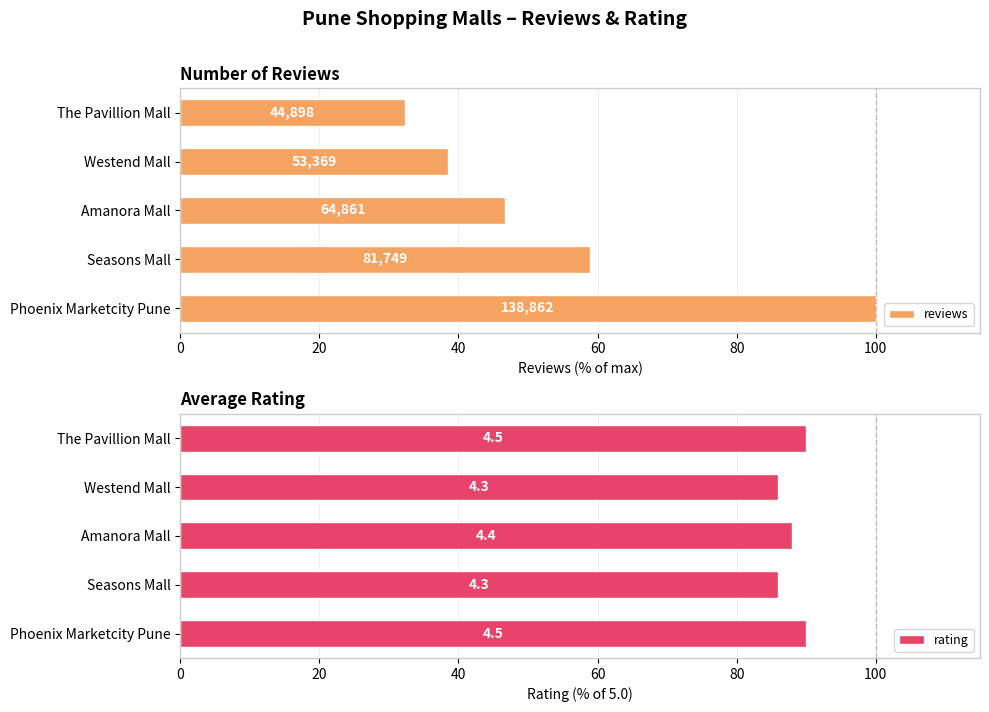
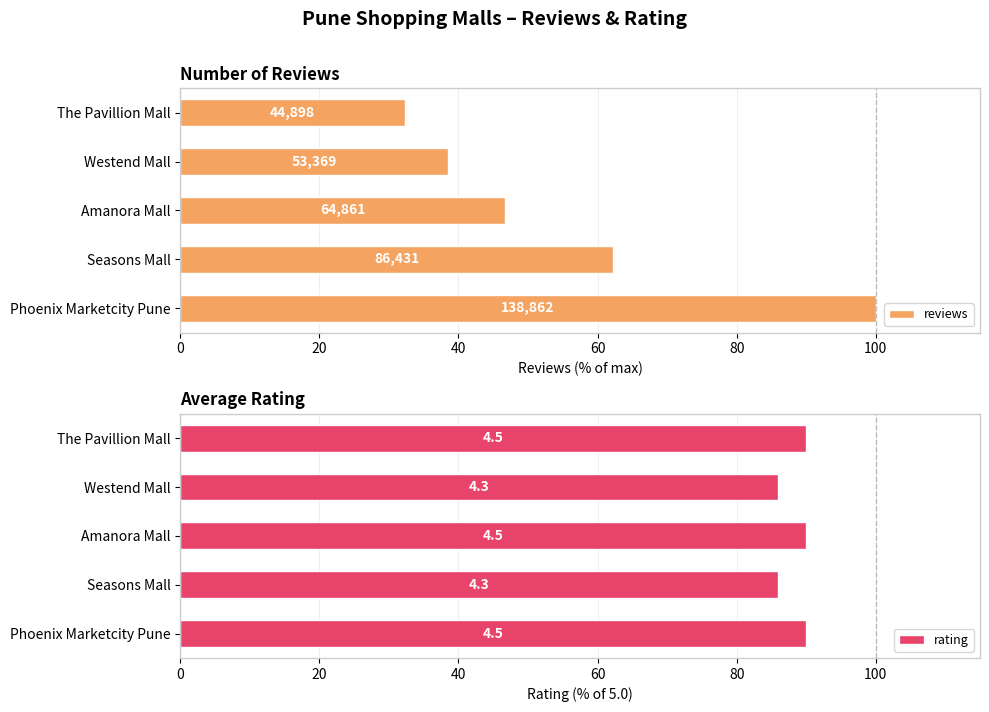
Number of Reviews, Seasons Mall: 81,749 -> 86,431
Average Rating, Amanora Mall: 4.4 -> 4.5
